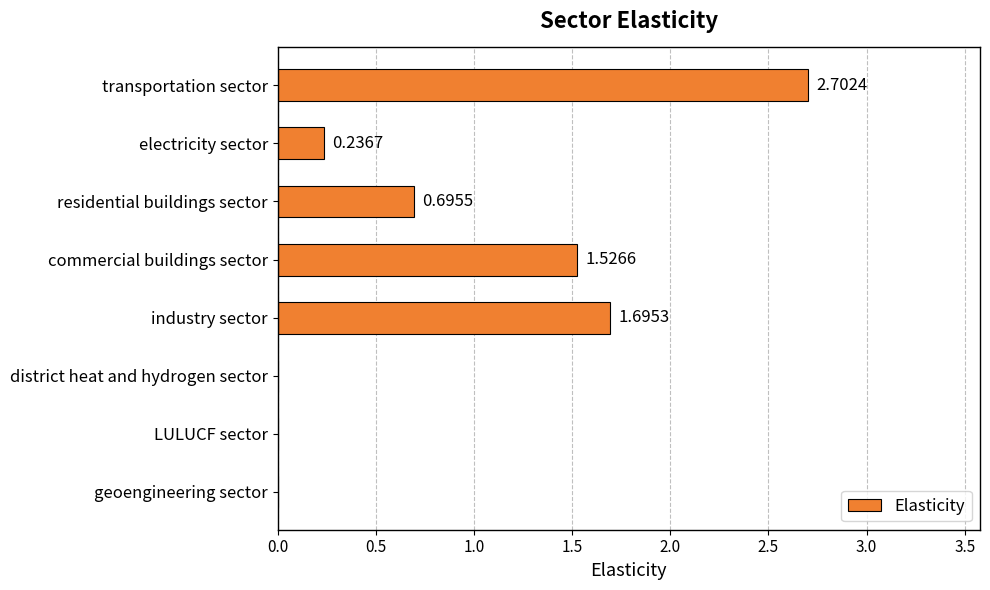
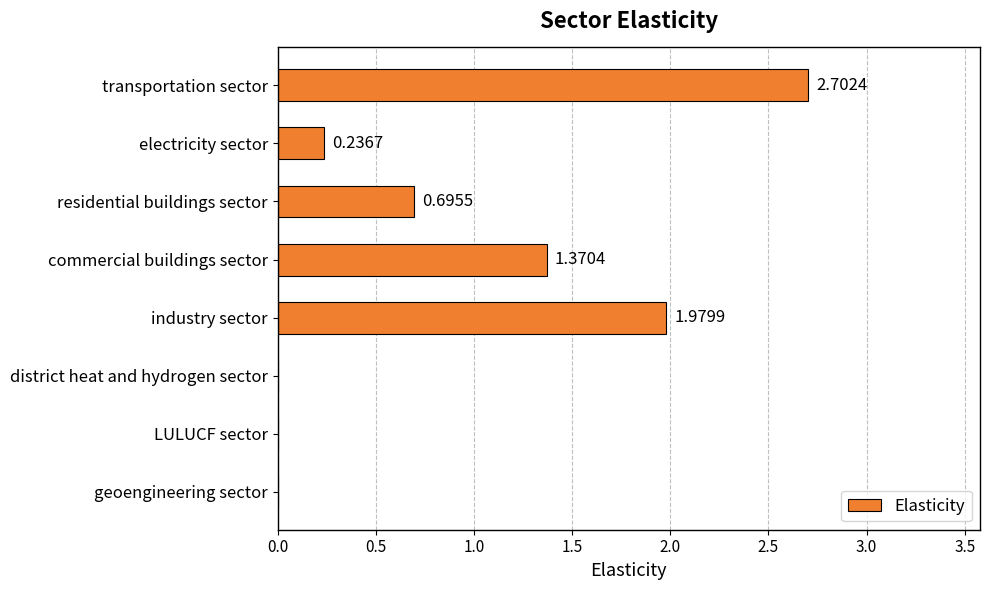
commercial buildings sector: 1.5266 -> 1.3704
industry sector: 1.6953 -> 1.9799
